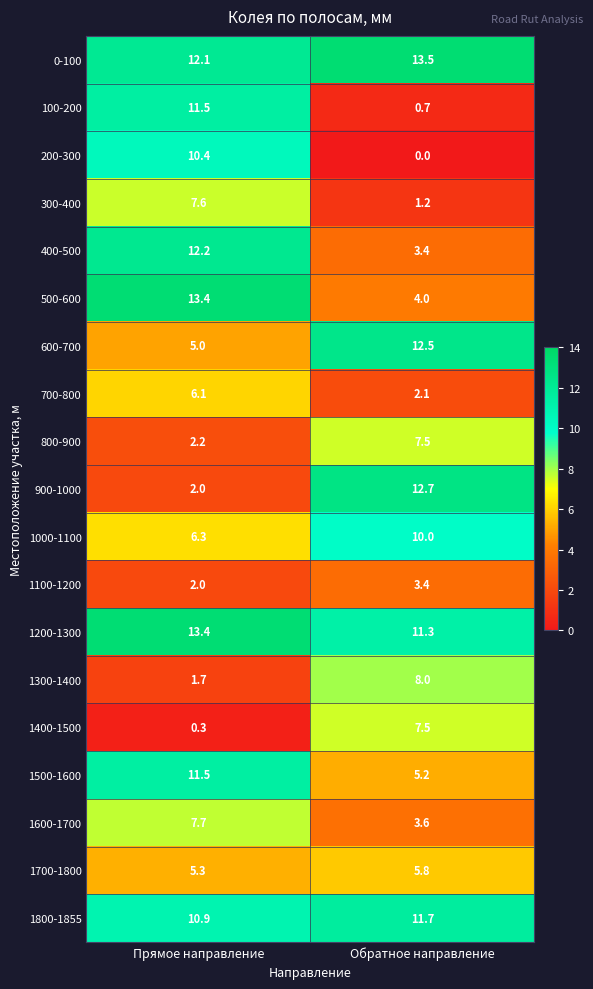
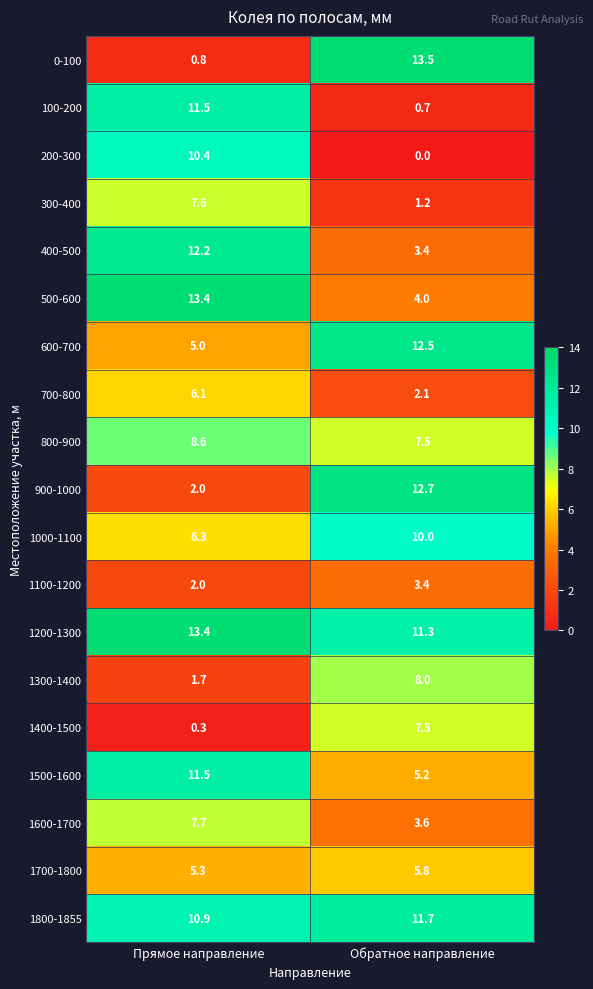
0-100, Прямое направление: 12.1 -> 0.8
800-900, Прямое направление: 2.2 -> 8.6
